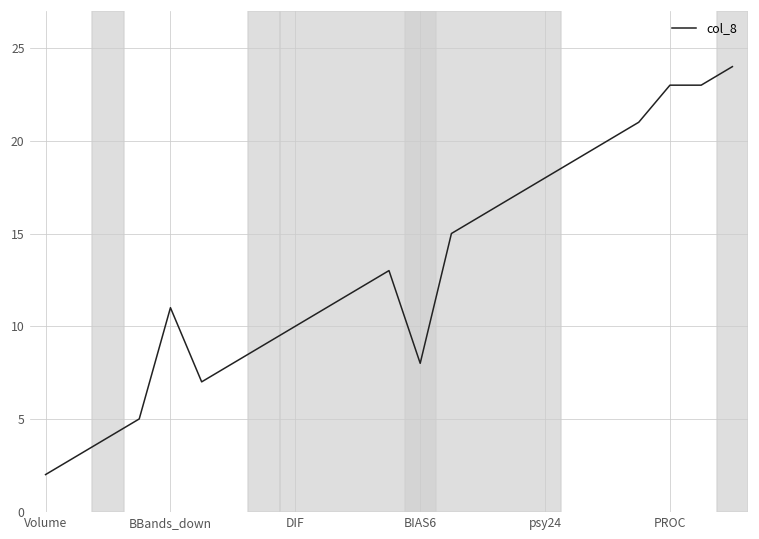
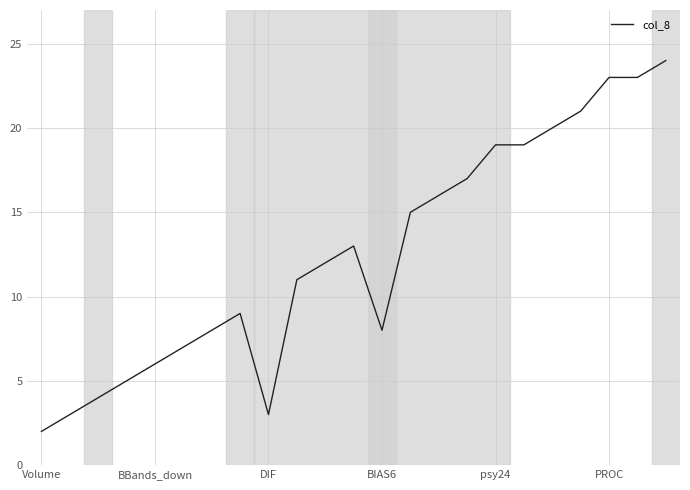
BBands_down: 11 -> 6
DIF: 10 -> 3
psy24: 18 -> 19
